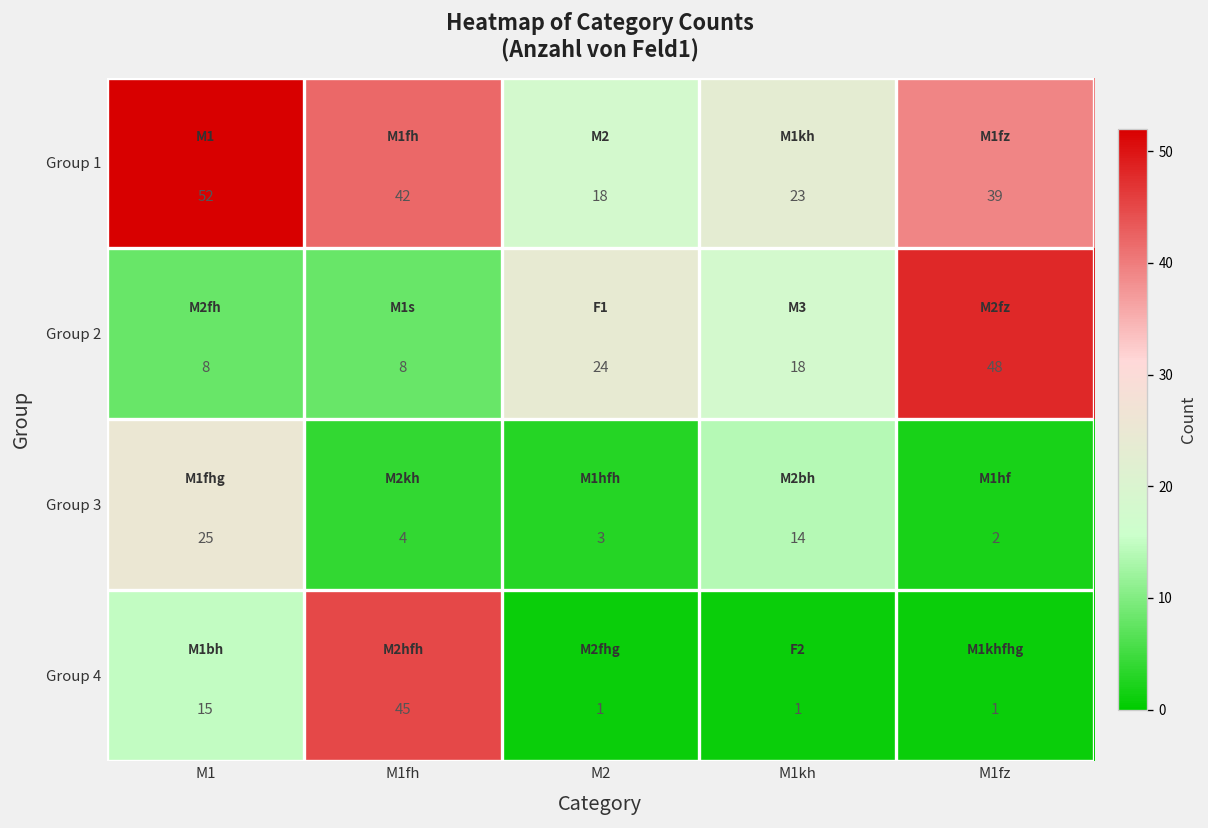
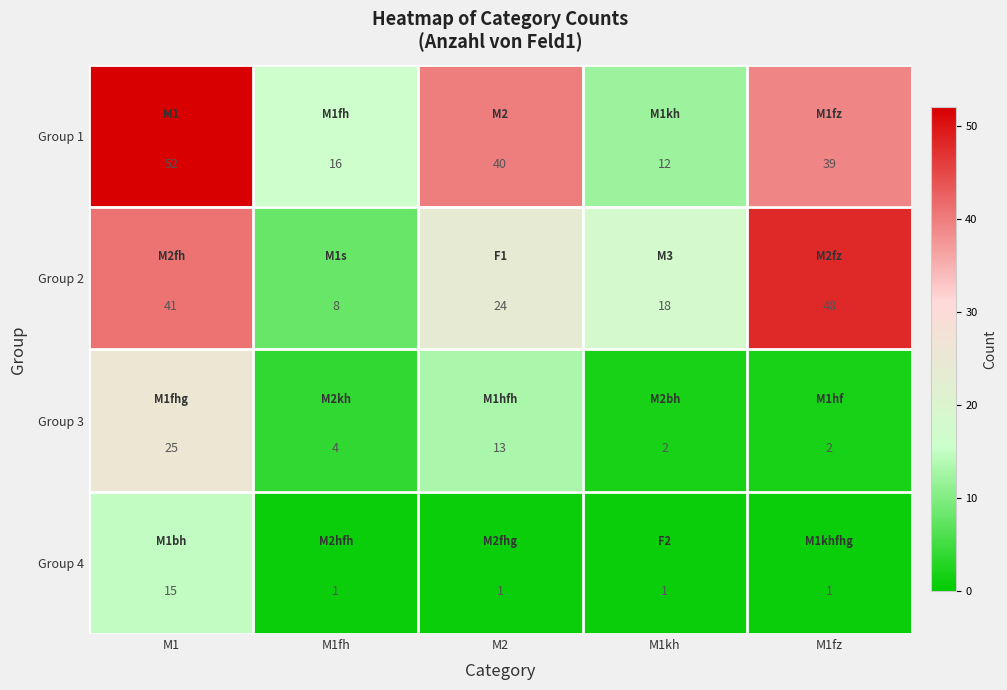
Group 1, M1fh: 42 -> 16
Group 1, M2: 18 -> 40
Group 1, M1kh: 23 -> 12
Group 2, M1: 8 -> 41
Group 3, M2: 3 -> 13
Group 3, M1kh: 14 -> 2
Group 4, M1fh: 45 -> 1
